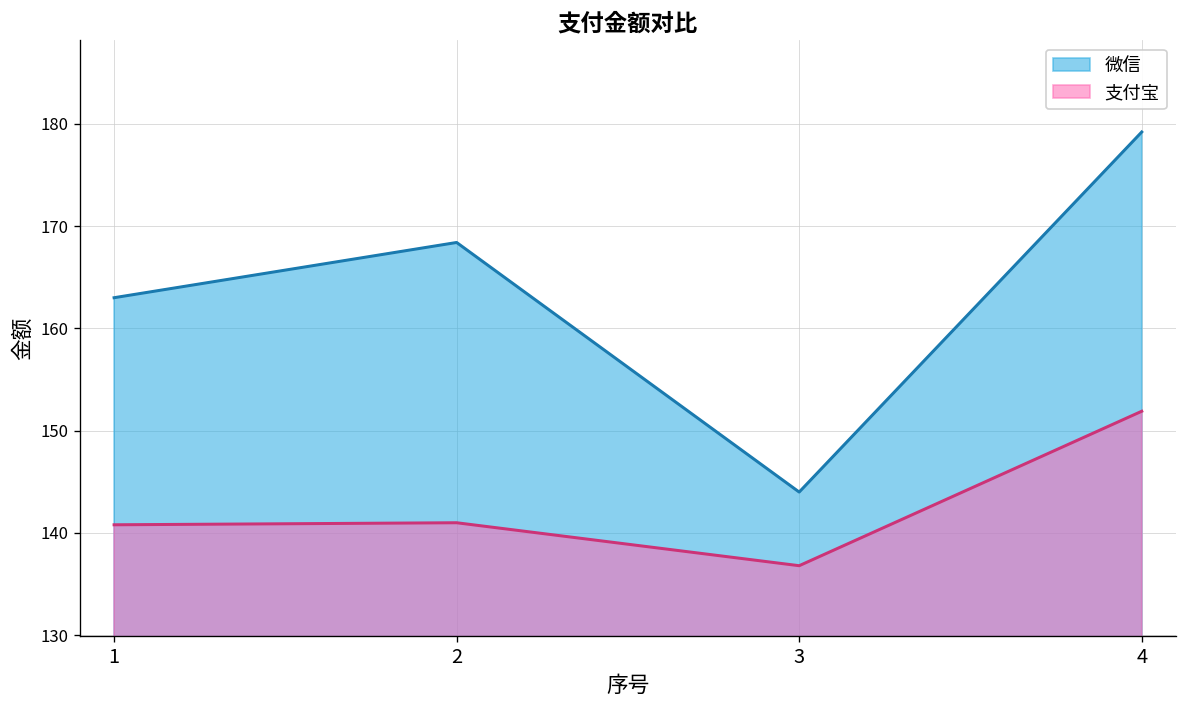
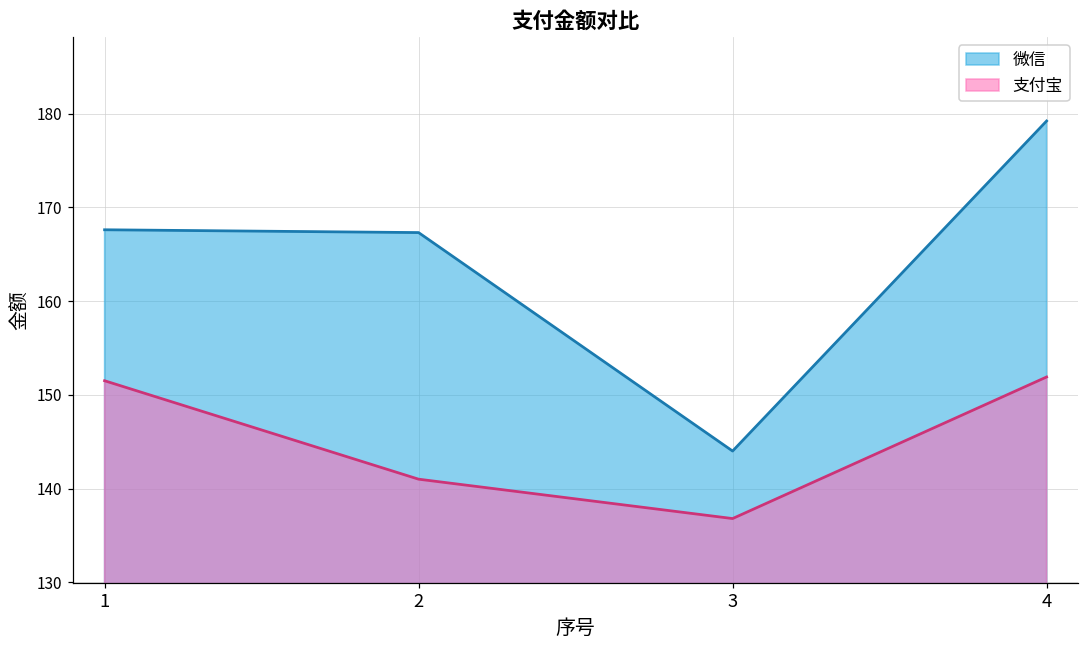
微信, 1: 163 -> 168
支付宝, 1: 141 -> 152
微信, 2: 168 -> 167
